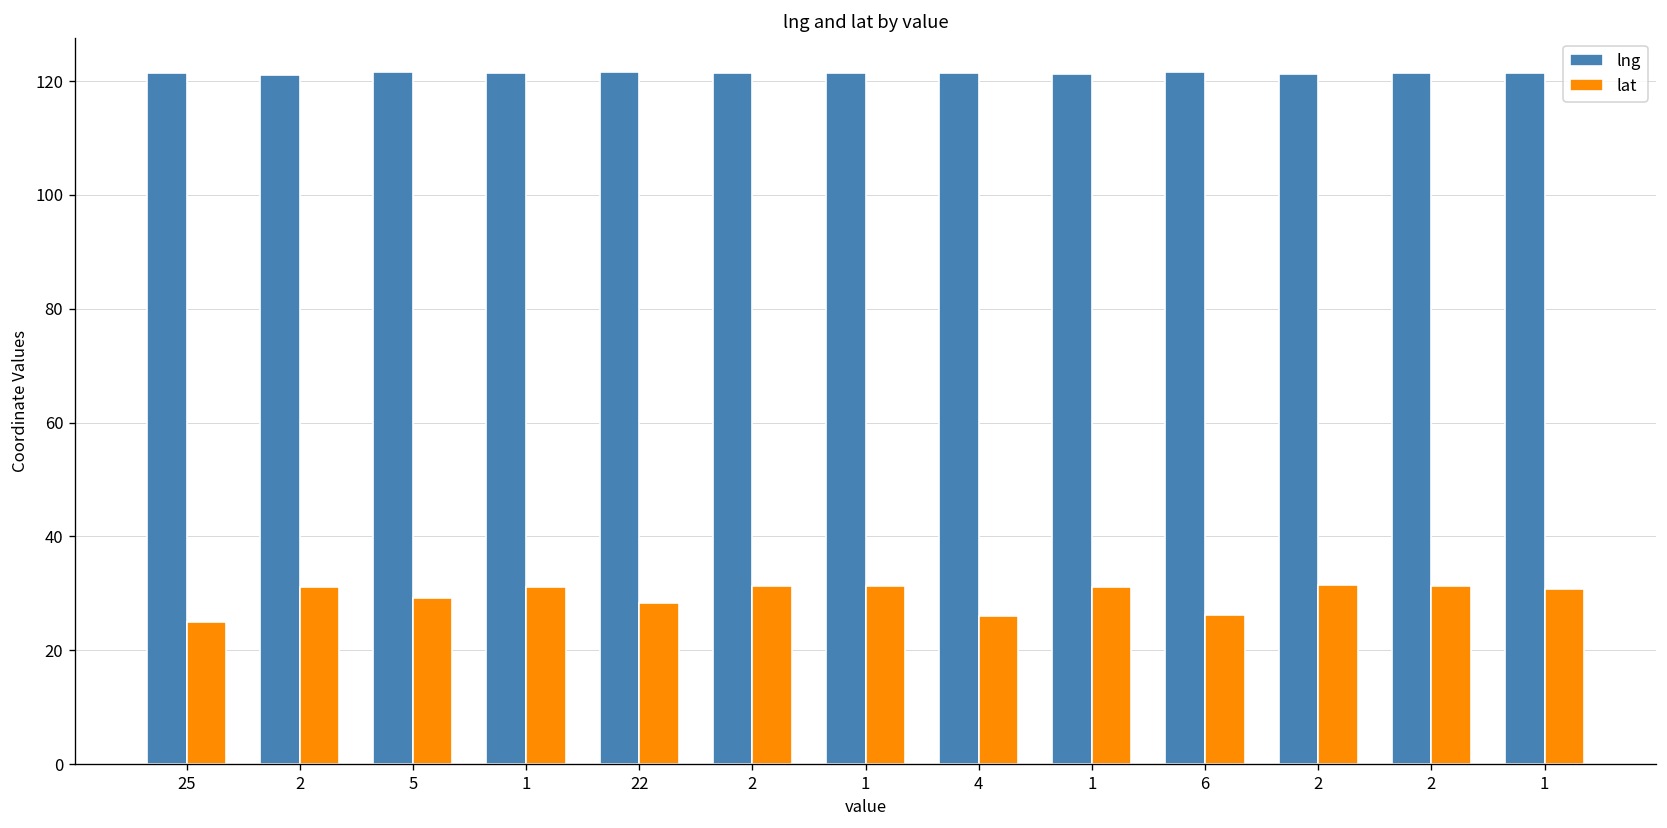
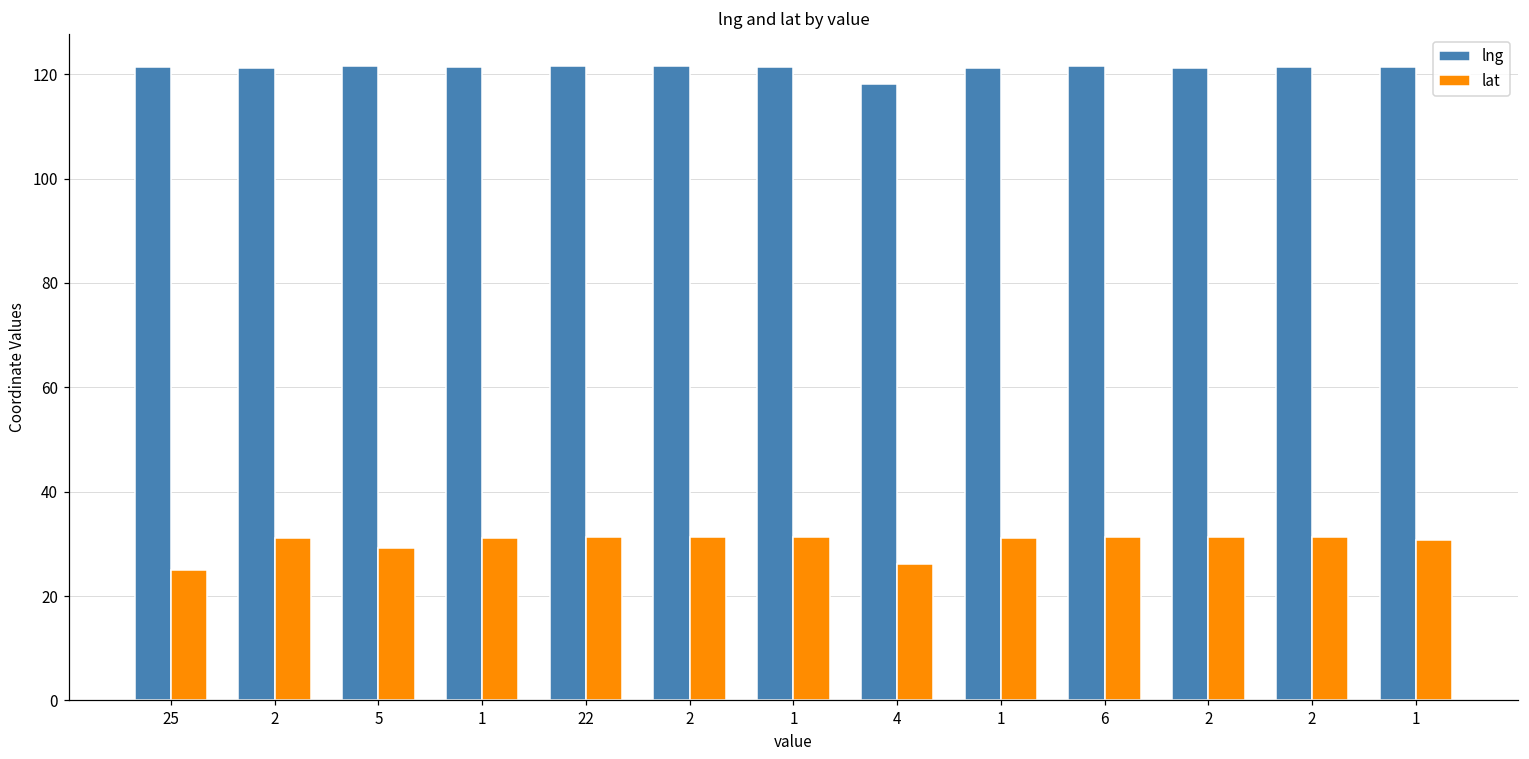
lat, 22: 28 -> 31
lng, 4: 121 -> 118
lat, 6: 26 -> 31
